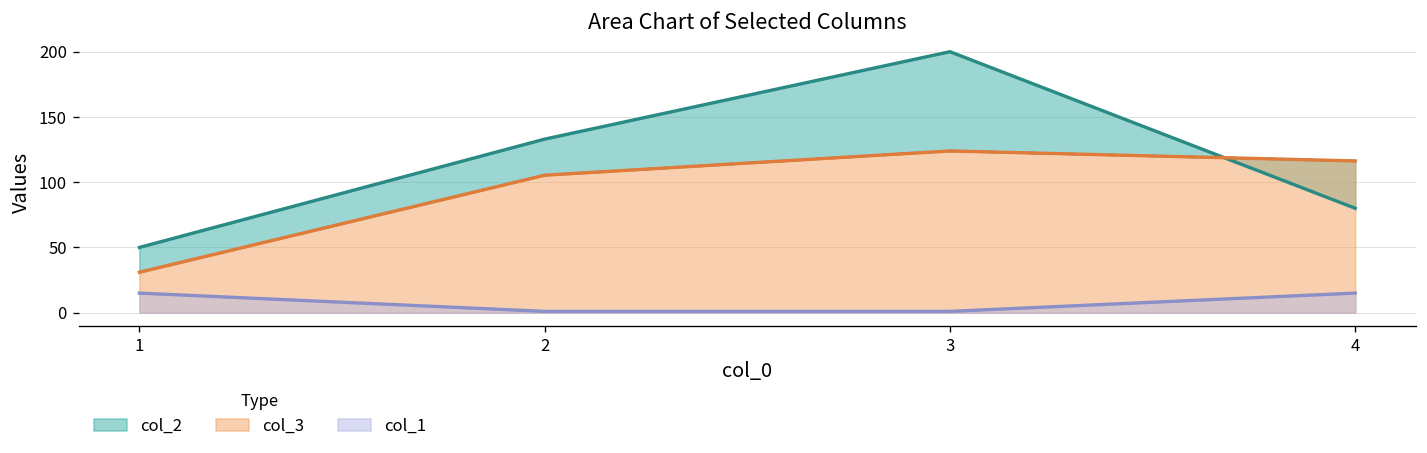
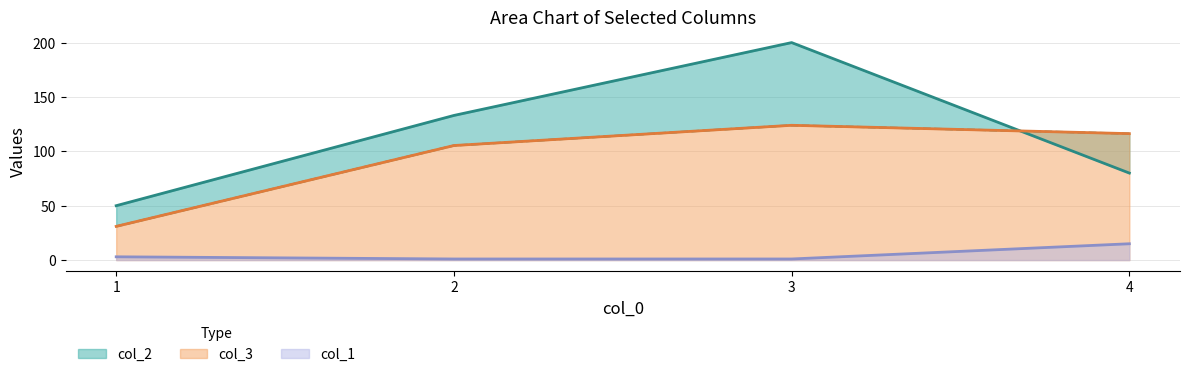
col_1, 1: 15 -> 3
